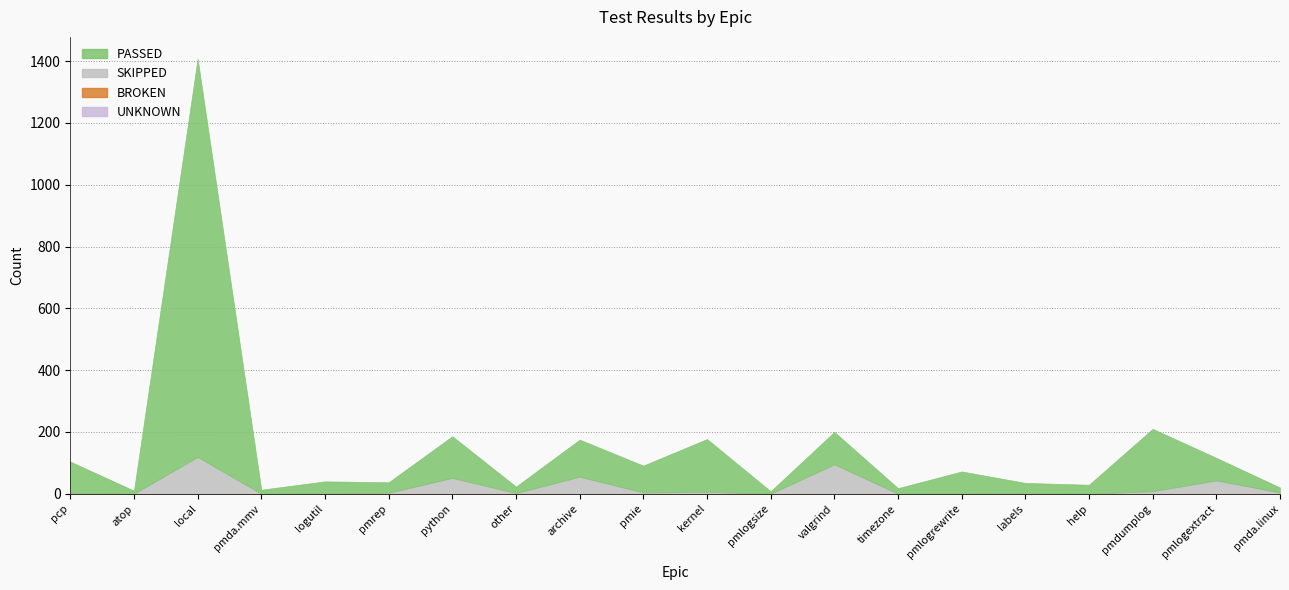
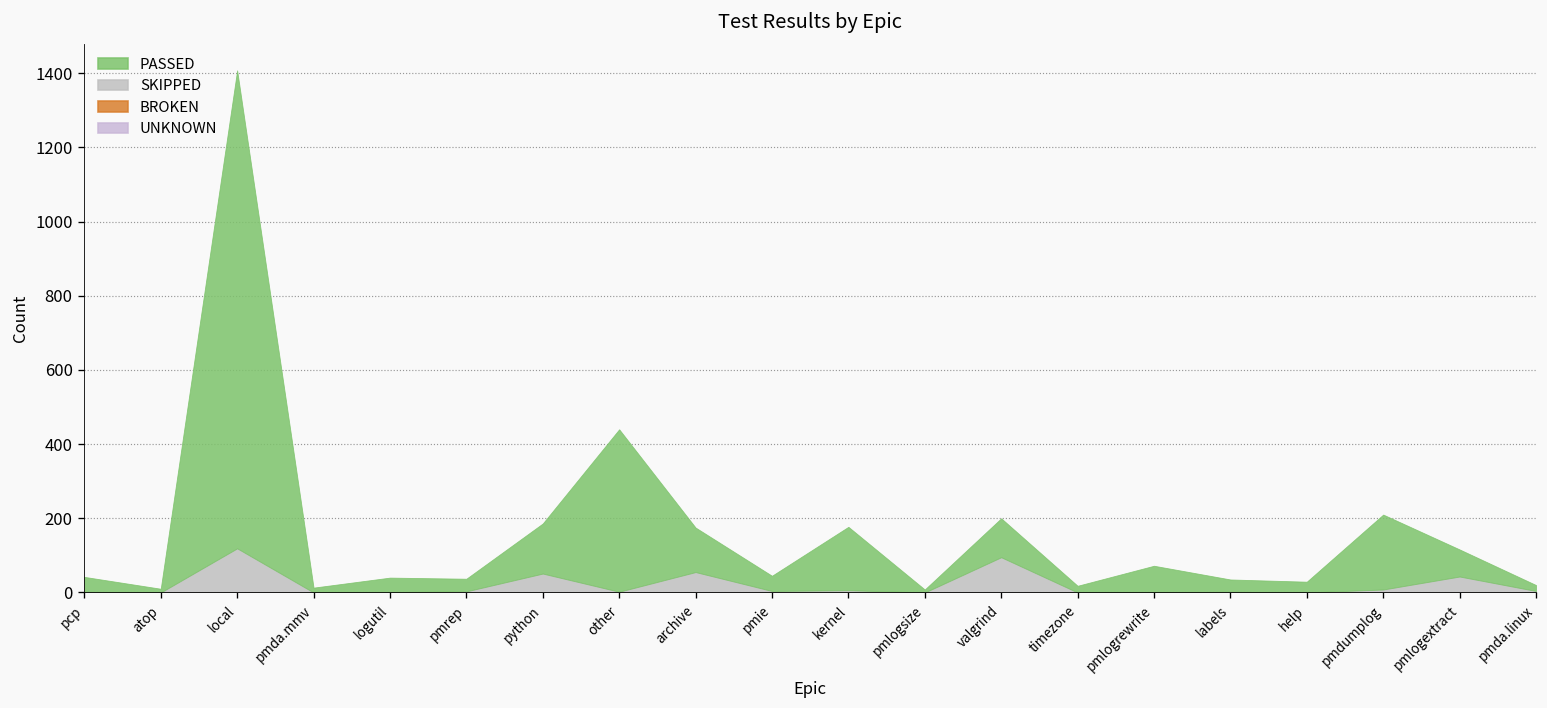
PASSED, pcp: 100 -> 40
PASSED, other: 20 -> 440
PASSED, pmie: 90 -> 40
